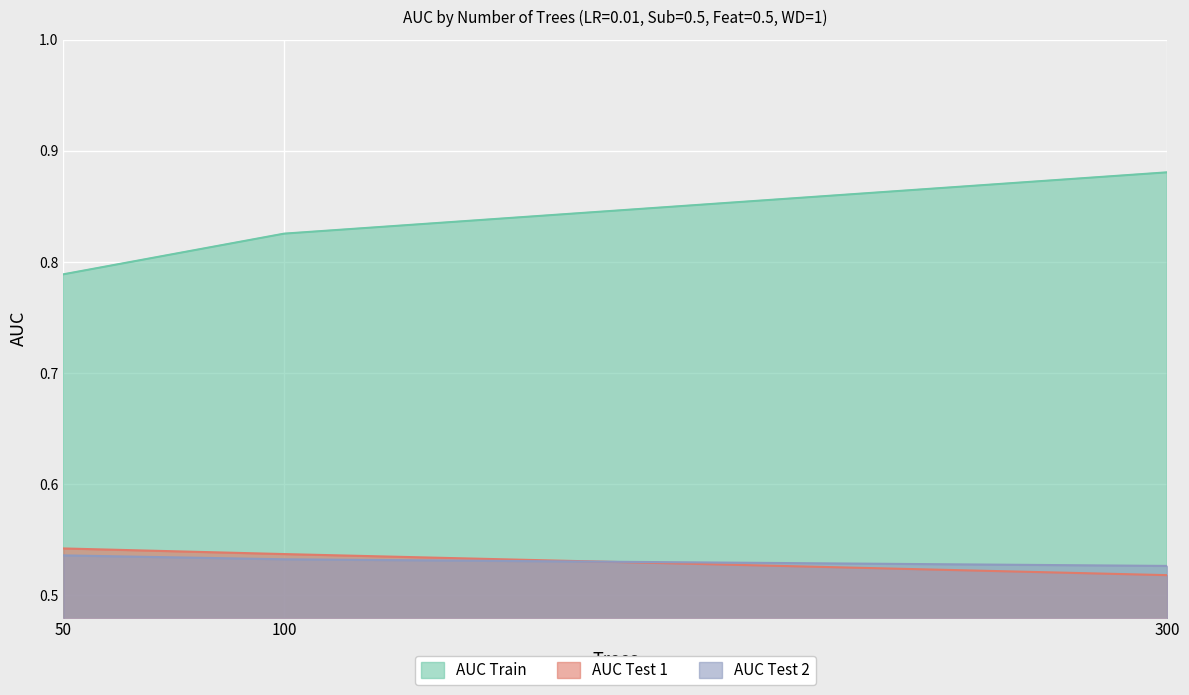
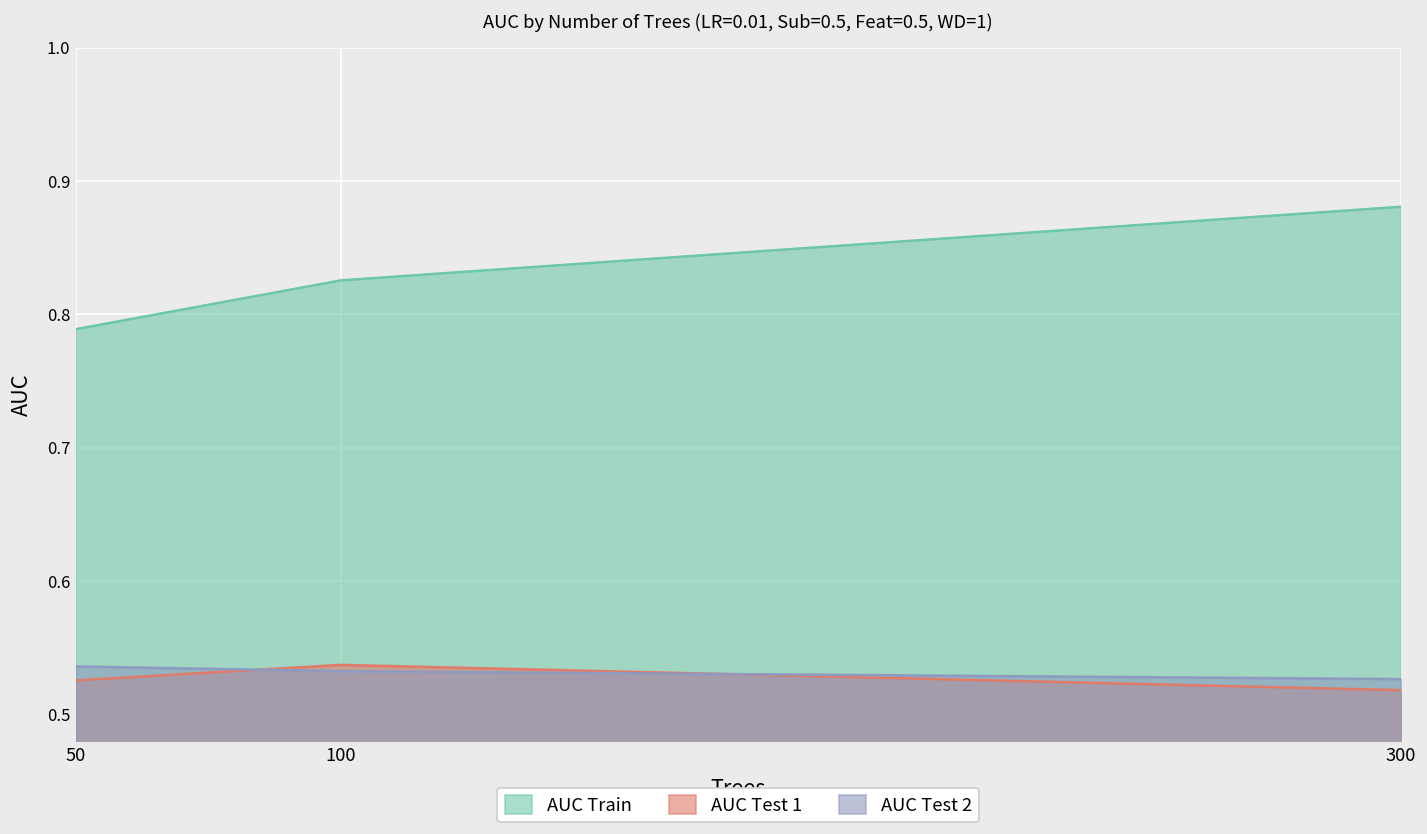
AUC Test 1, 50: 0.542 -> 0.526
